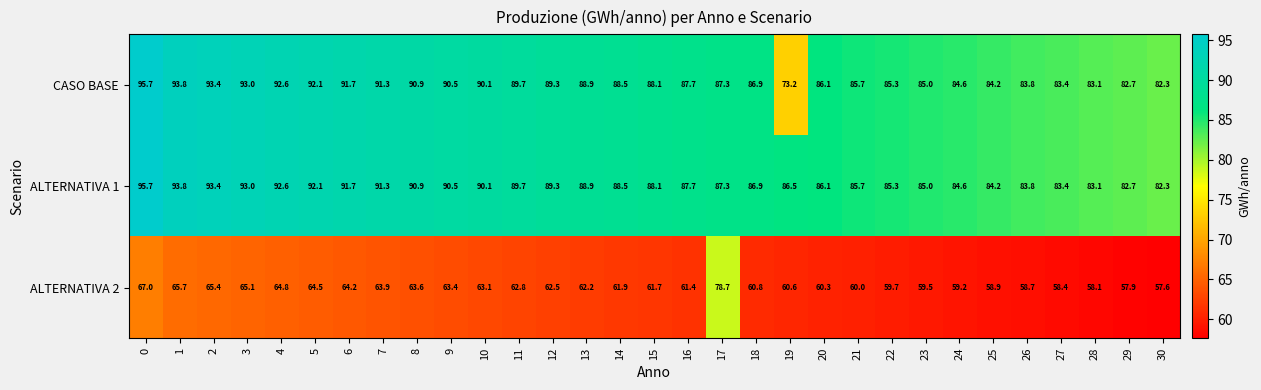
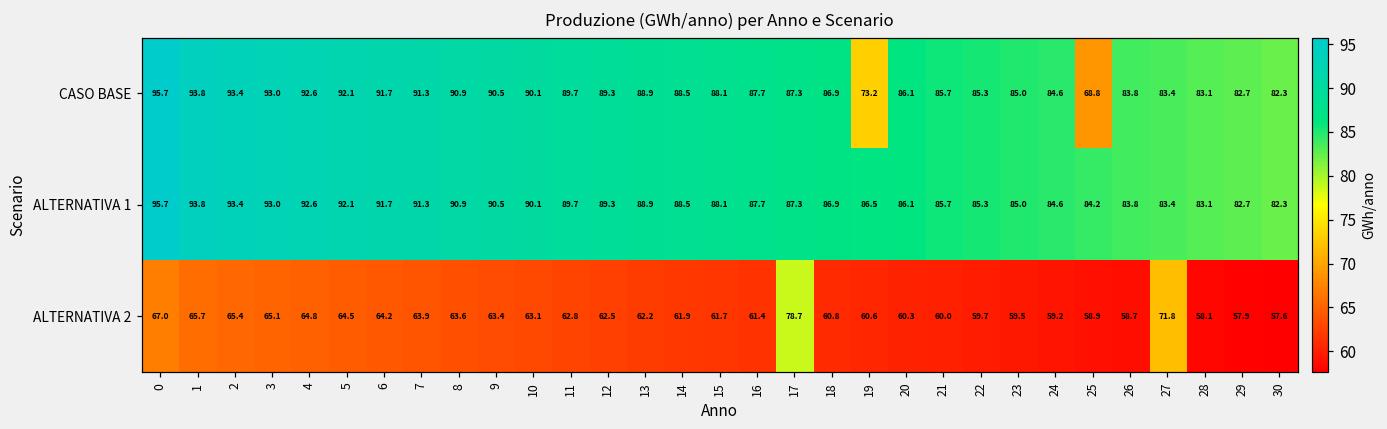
CASO BASE, 25: 84.2 -> 68.8
ALTERNATIVA 2, 27: 58.4 -> 71.8
